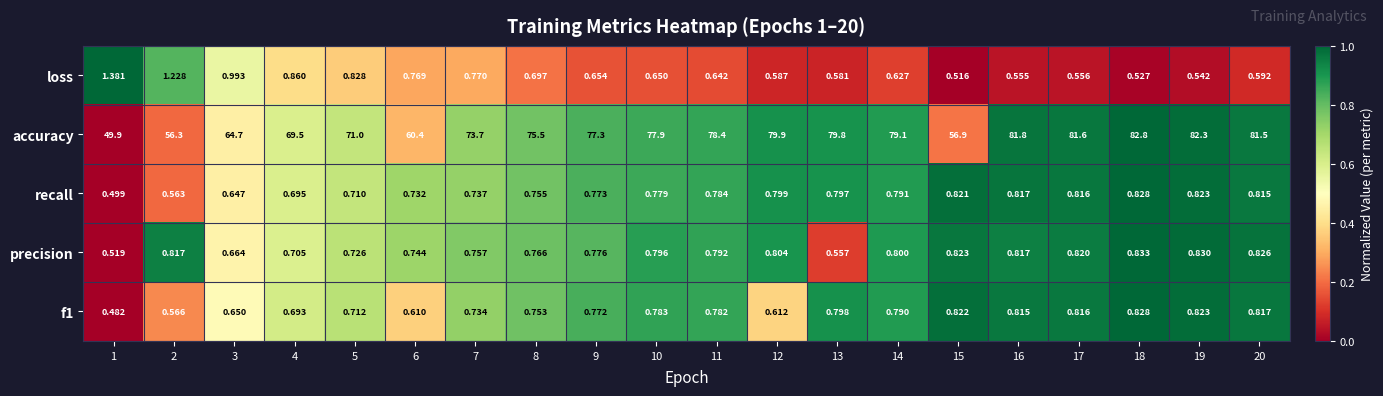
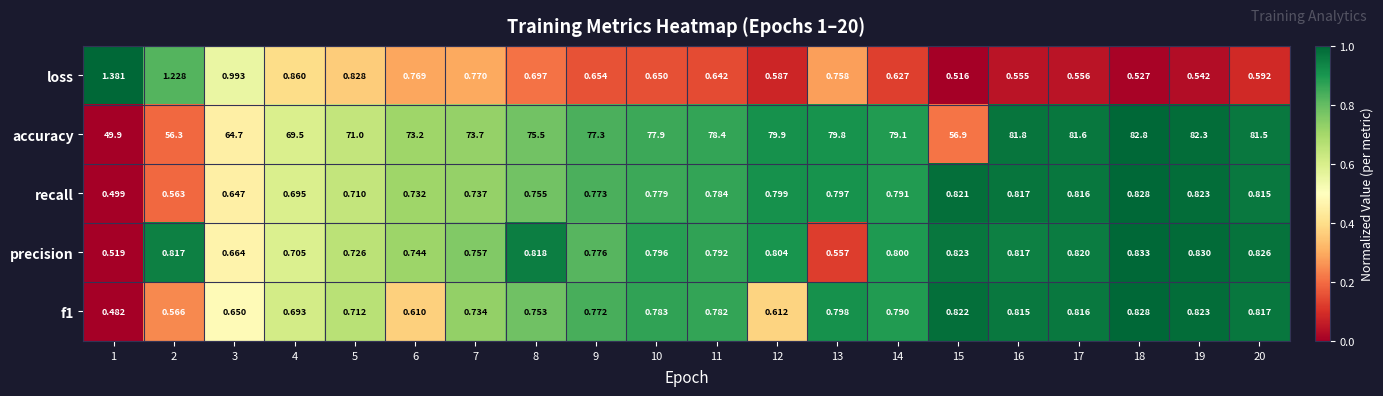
loss, 13: 0.581 -> 0.758
accuracy, 6: 60.4 -> 73.2
precision, 8: 0.766 -> 0.818
